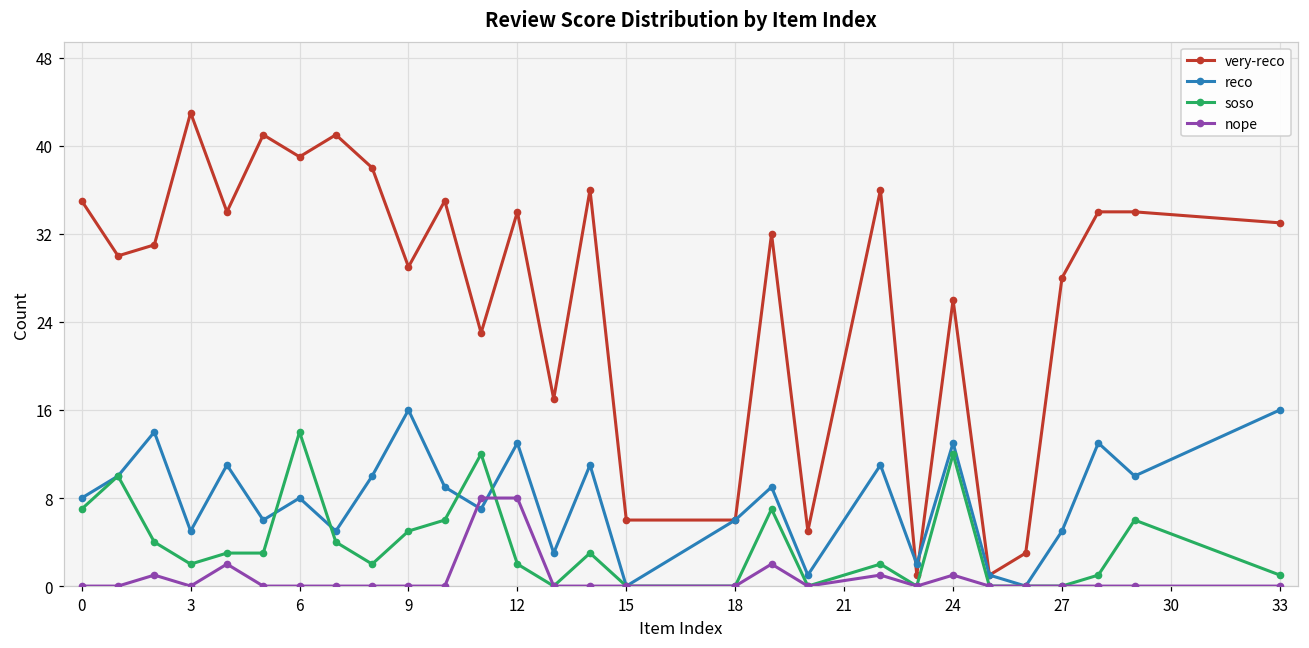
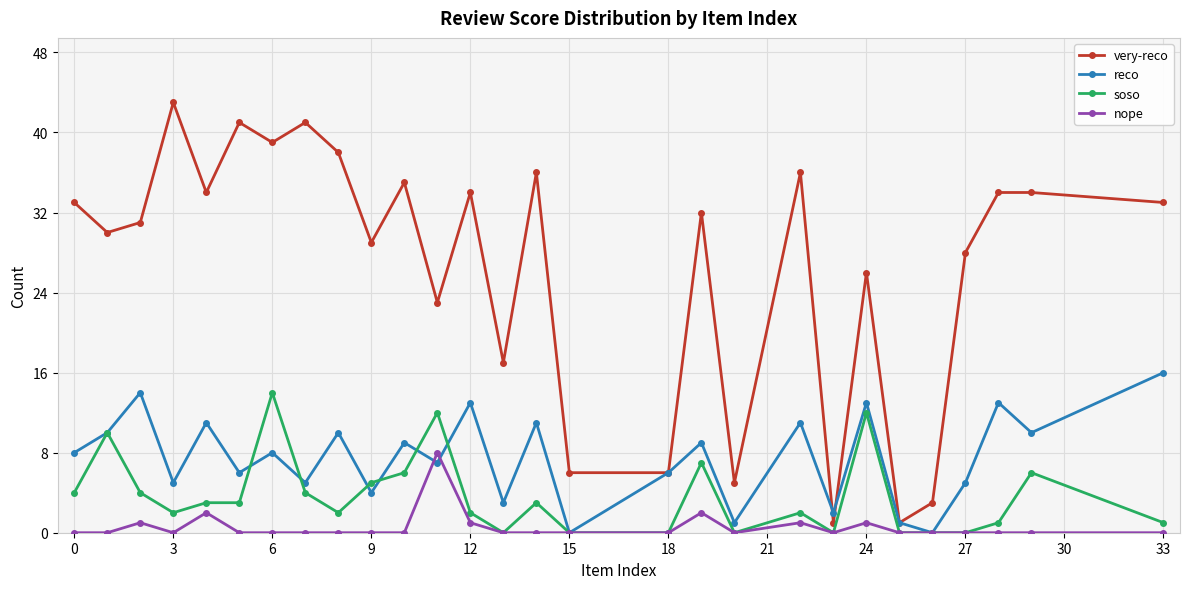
very-reco, 0: 35 -> 33
soso, 0: 7 -> 4
reco, 9: 16 -> 4
nope, 12: 8 -> 1
